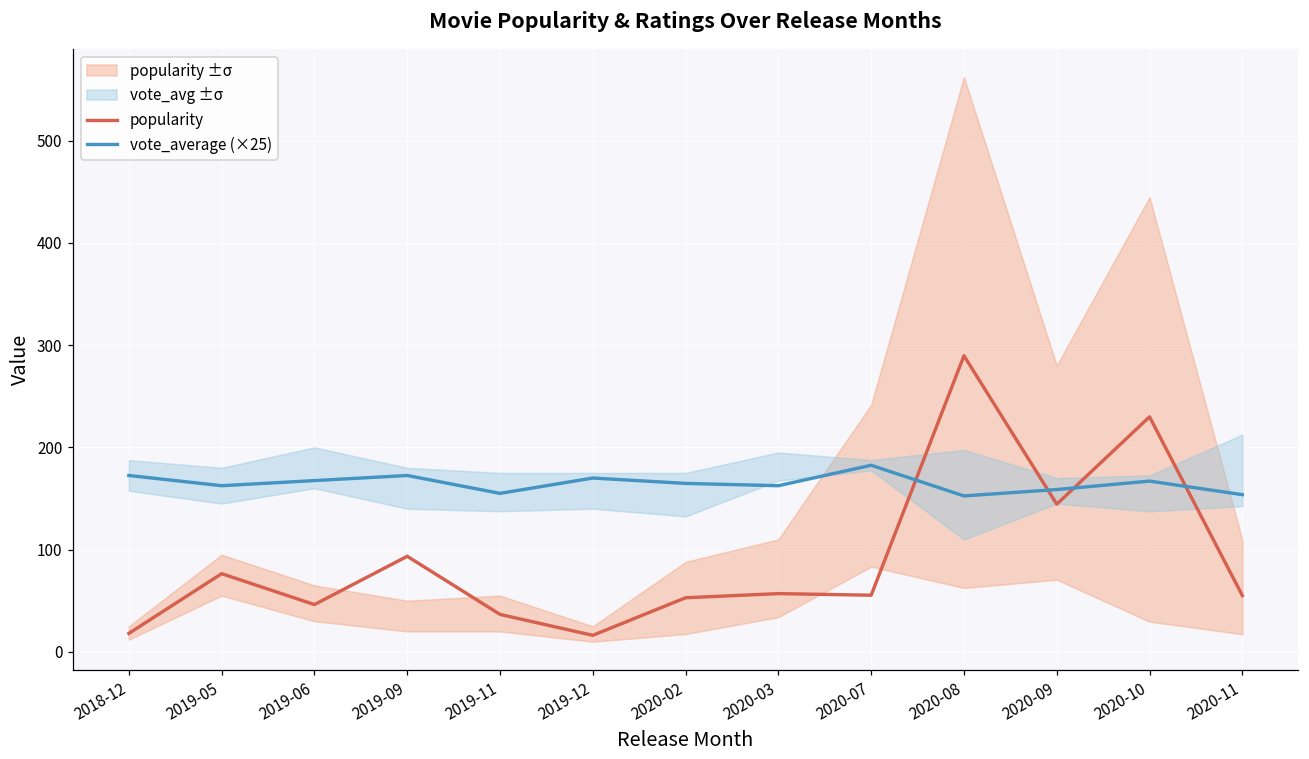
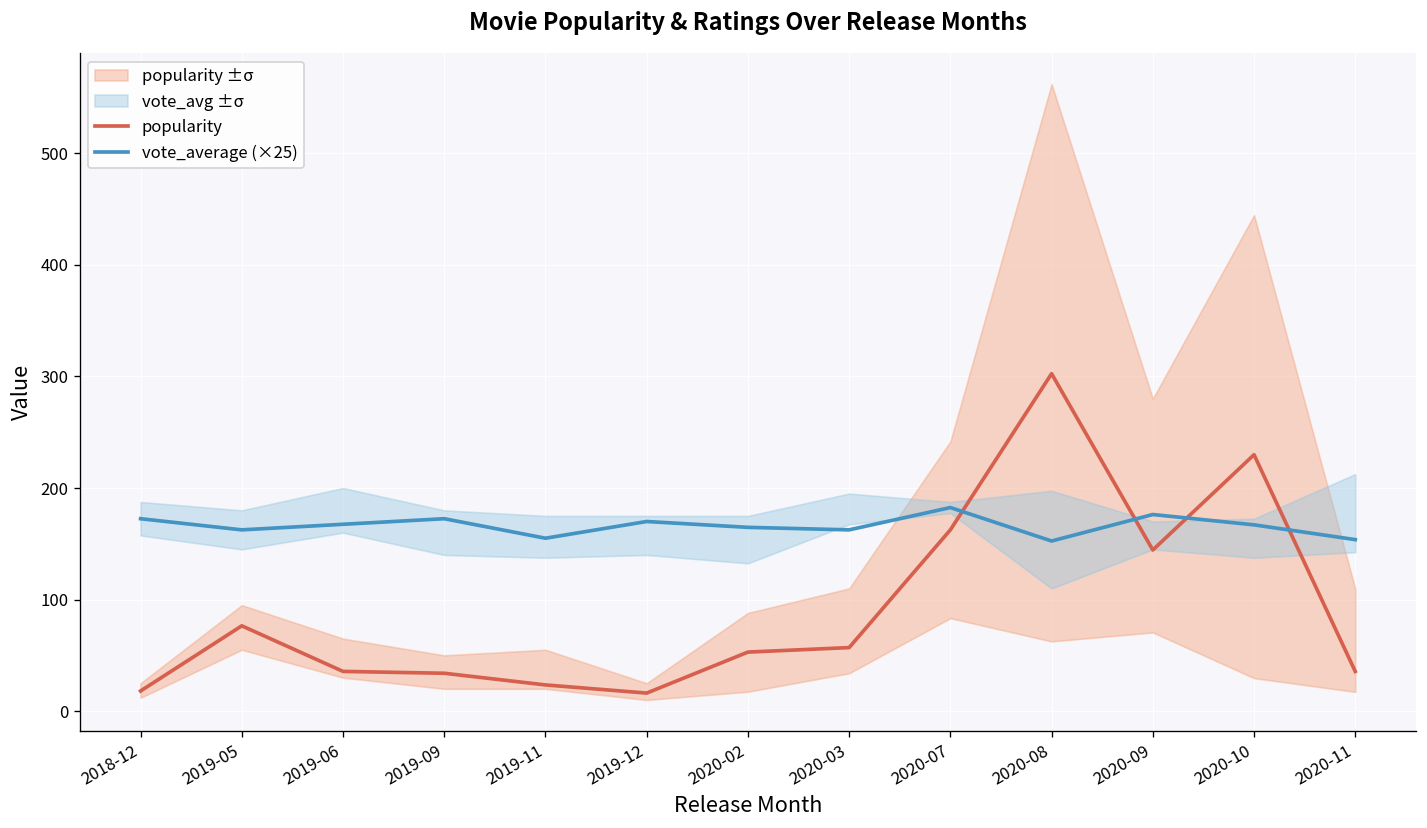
popularity, 2019-06: 50 -> 40
popularity, 2019-09: 90 -> 30
popularity, 2019-11: 40 -> 20
popularity, 2020-07: 60 -> 160
popularity, 2020-08: 290 -> 300
vote_average (×25), 2020-09: 160 -> 180
popularity, 2020-11: 60 -> 40
